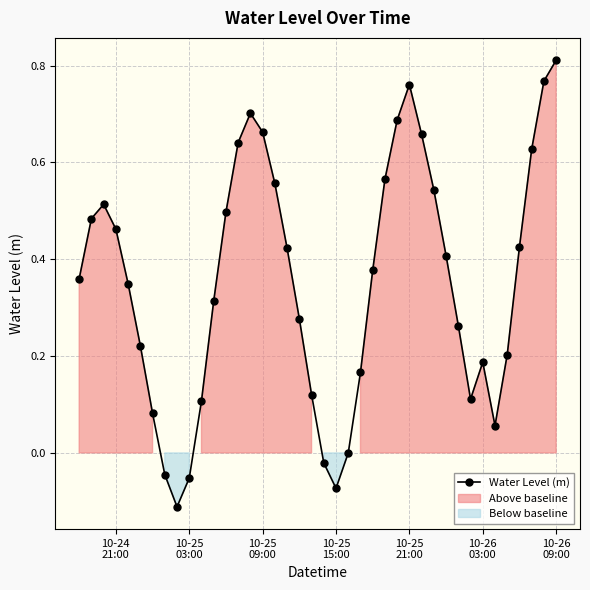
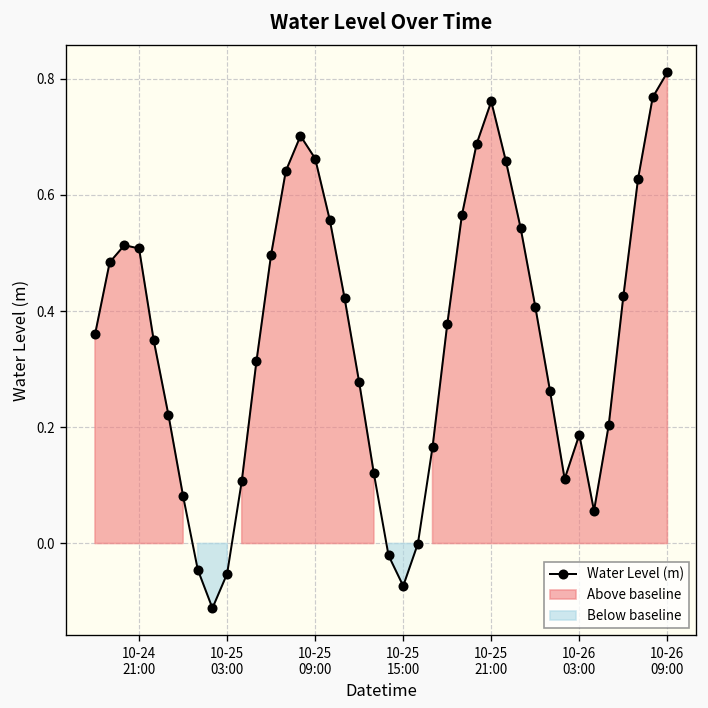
10-24 21:00: 0.46 -> 0.51
